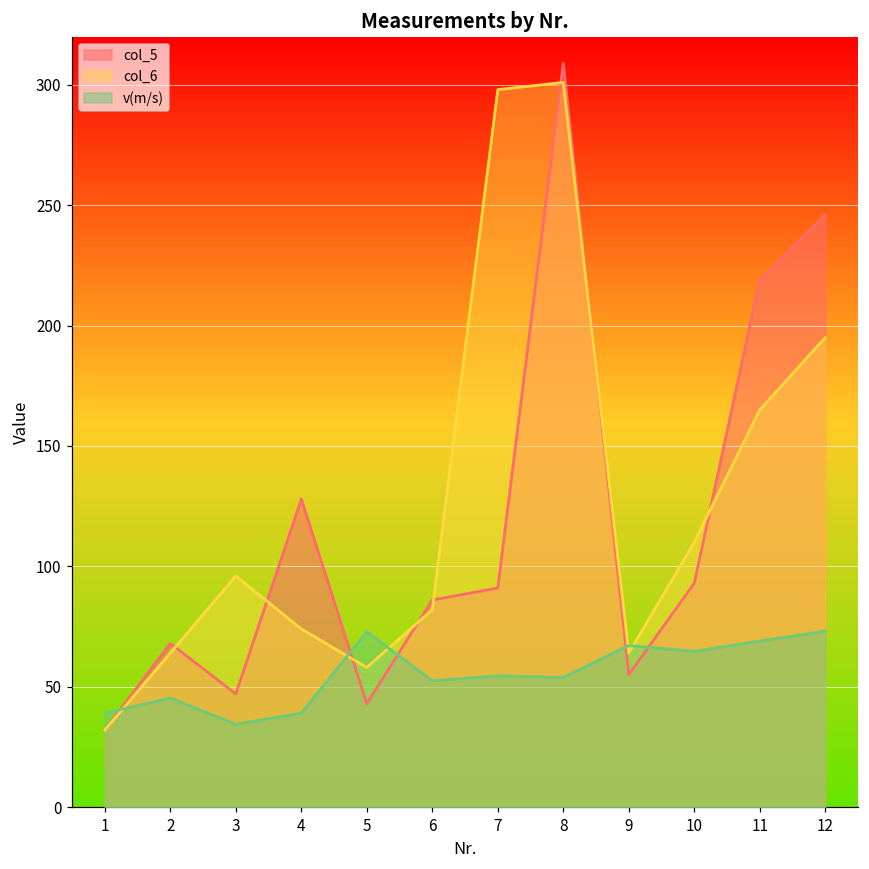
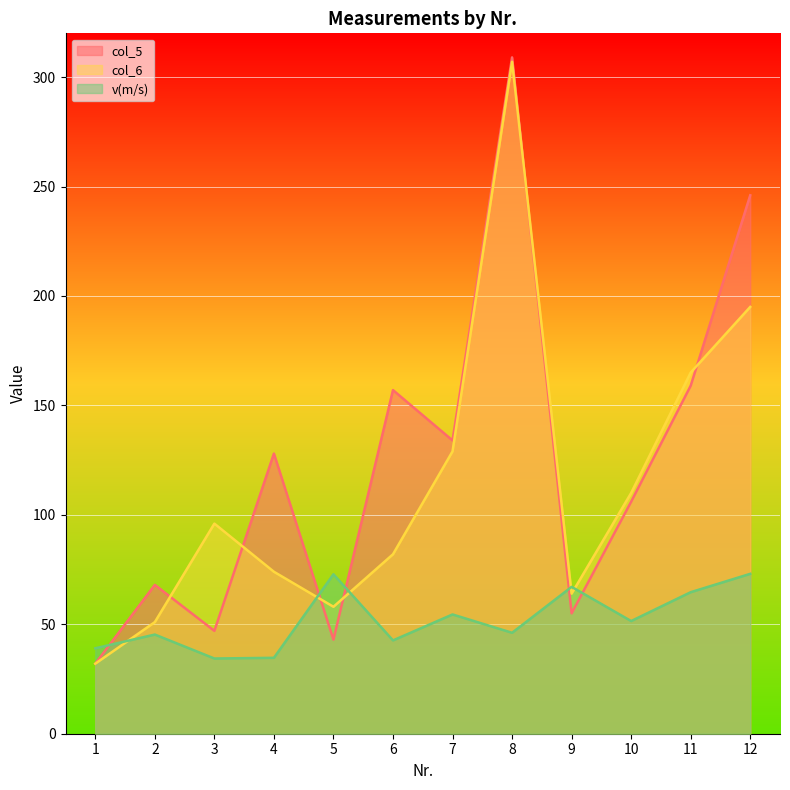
col_6, 2: 64 -> 51
v(m/s), 4: 39 -> 35
col_5, 6: 86 -> 157
v(m/s), 6: 52 -> 43
col_5, 7: 91 -> 134
col_6, 7: 298 -> 129
col_6, 8: 301 -> 307
v(m/s), 8: 54 -> 46
col_5, 10: 93 -> 106
v(m/s), 10: 65 -> 51
col_5, 11: 219 -> 159
v(m/s), 11: 69 -> 65
